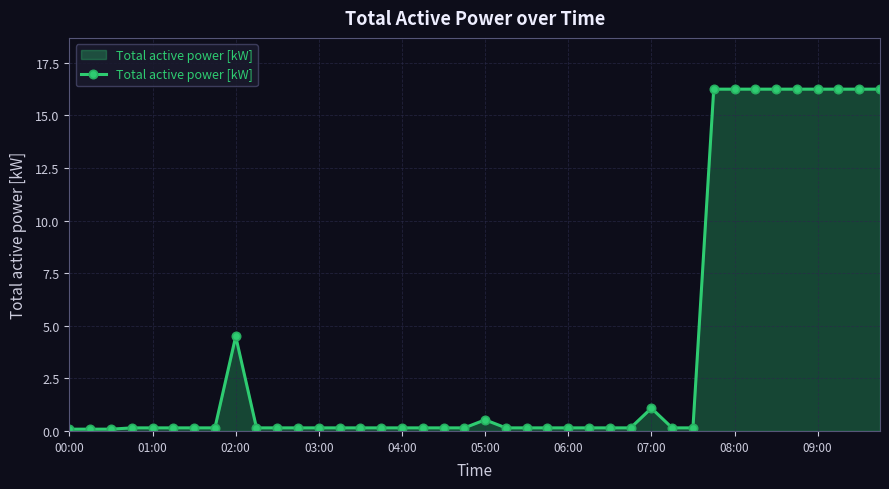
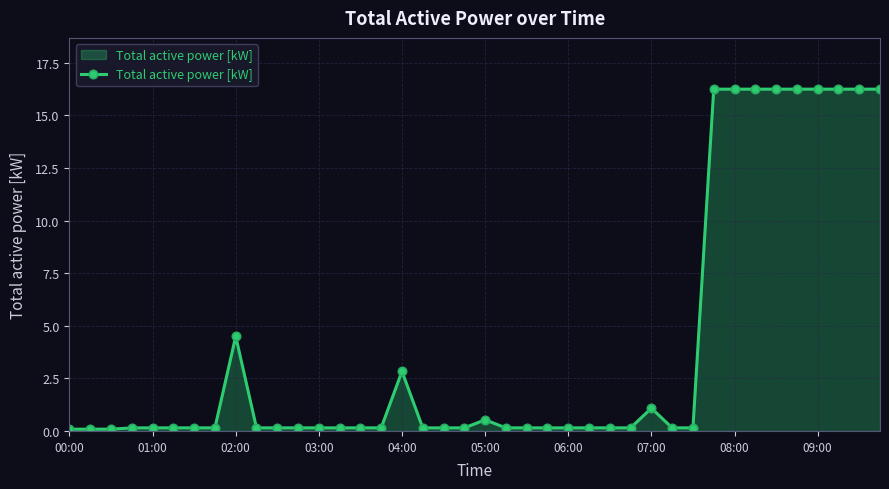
04:00: 0.1 -> 2.8
